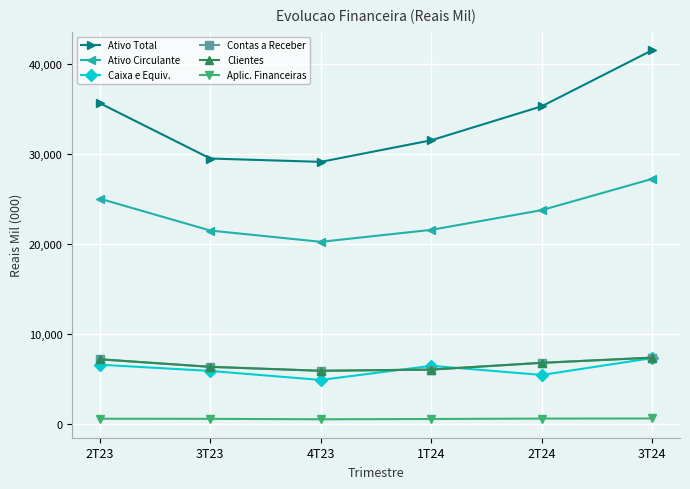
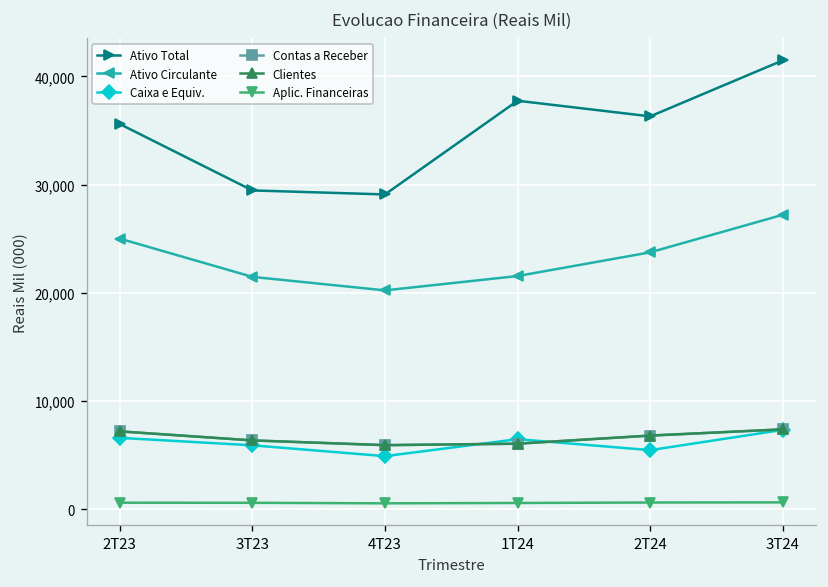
Ativo Total, 1T24: 31,000 -> 38,000
Ativo Total, 2T24: 35,000 -> 36,000
